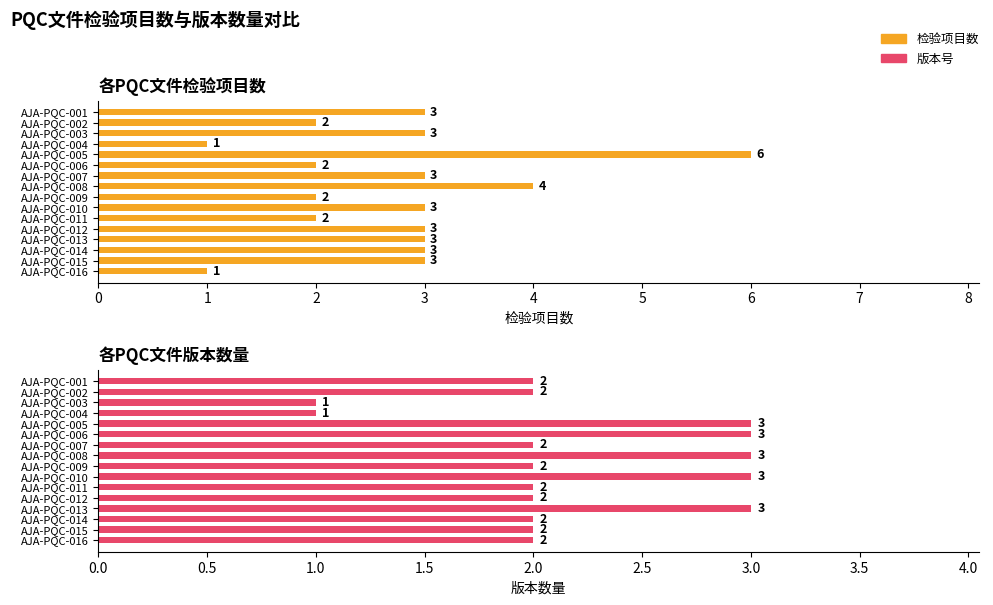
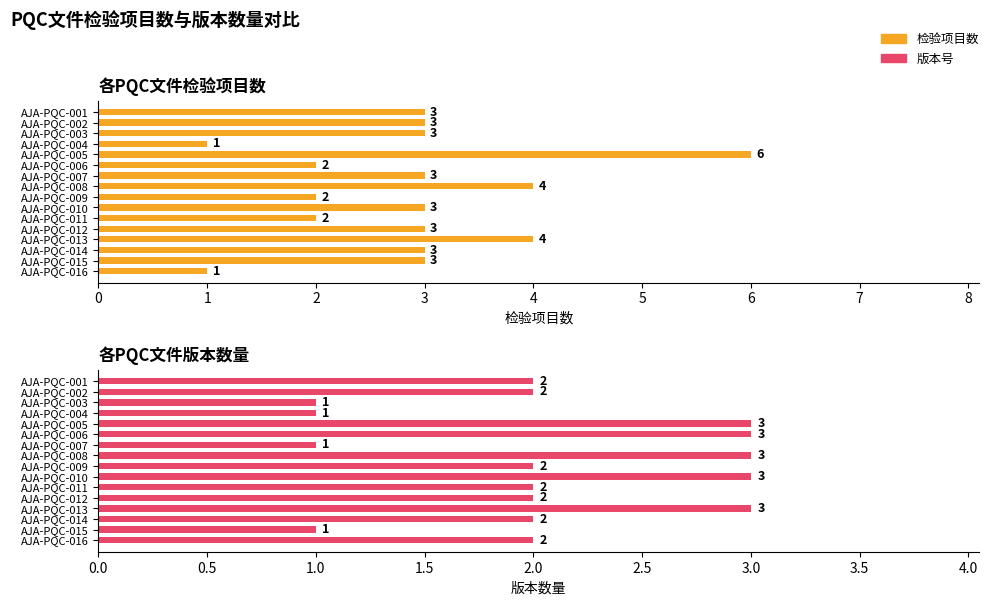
各PQC文件检验项目数, AJA-PQC-002: 2 -> 3
各PQC文件检验项目数, AJA-PQC-013: 3 -> 4
各PQC文件版本数量, AJA-PQC-007: 2 -> 1
各PQC文件版本数量, AJA-PQC-015: 2 -> 1
